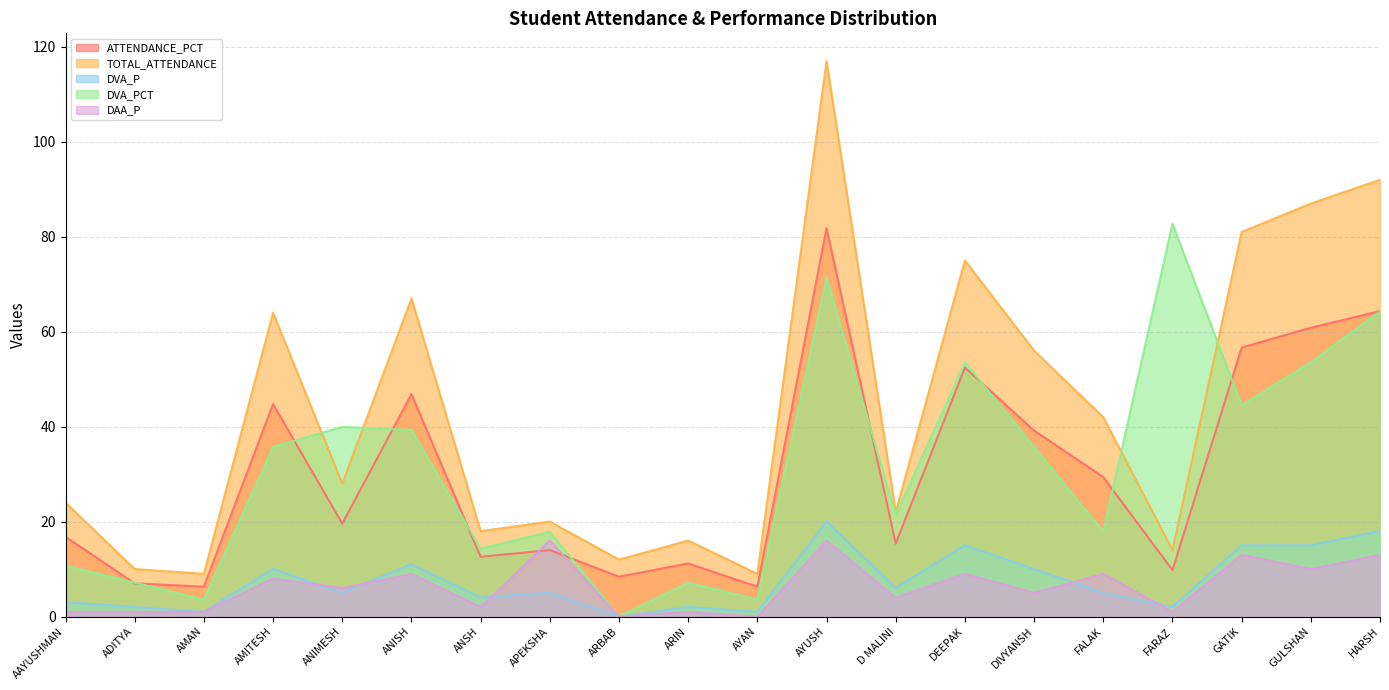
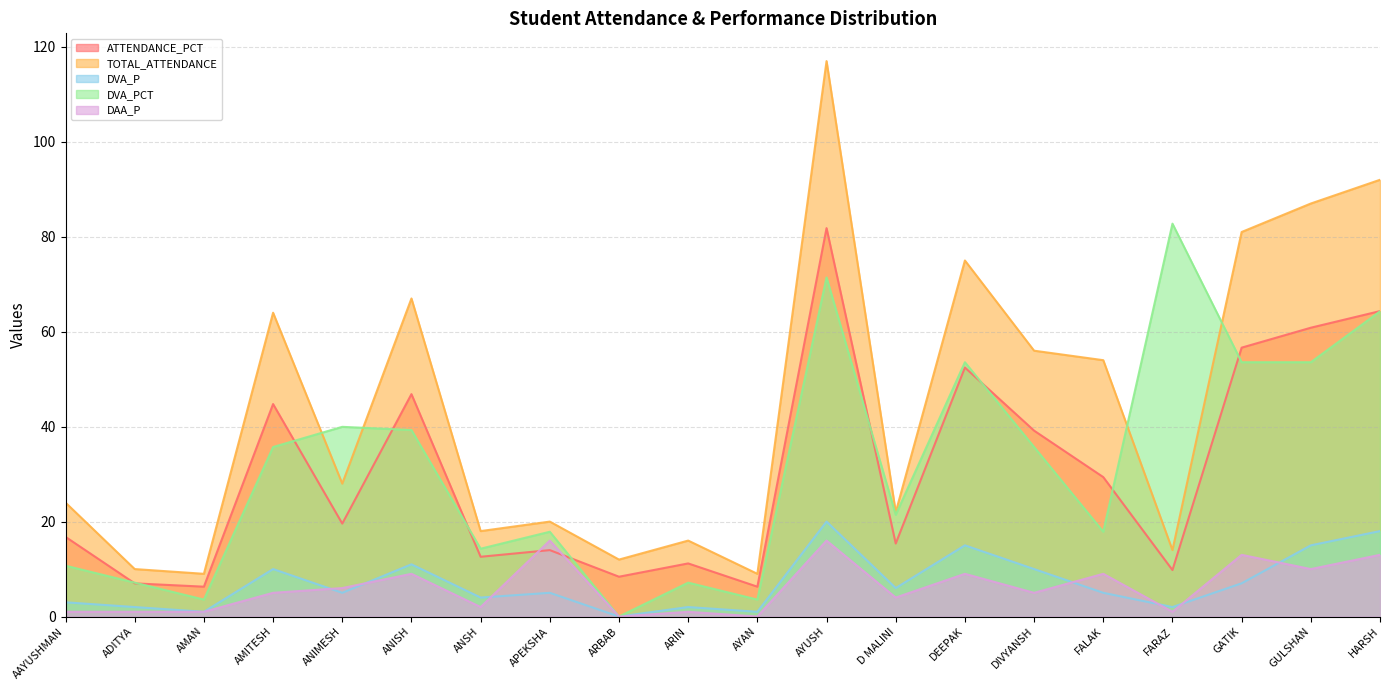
DAA_P, AMITESH: 8 -> 5
TOTAL_ATTENDANCE, FALAK: 42 -> 54
DVA_P, GATIK: 15 -> 7
DVA_PCT, GATIK: 44 -> 54
